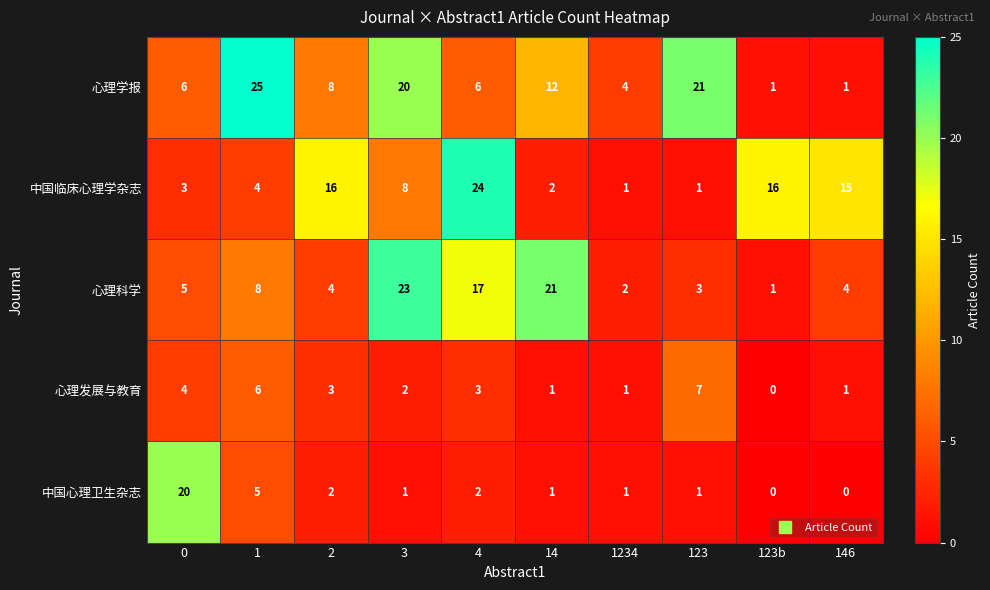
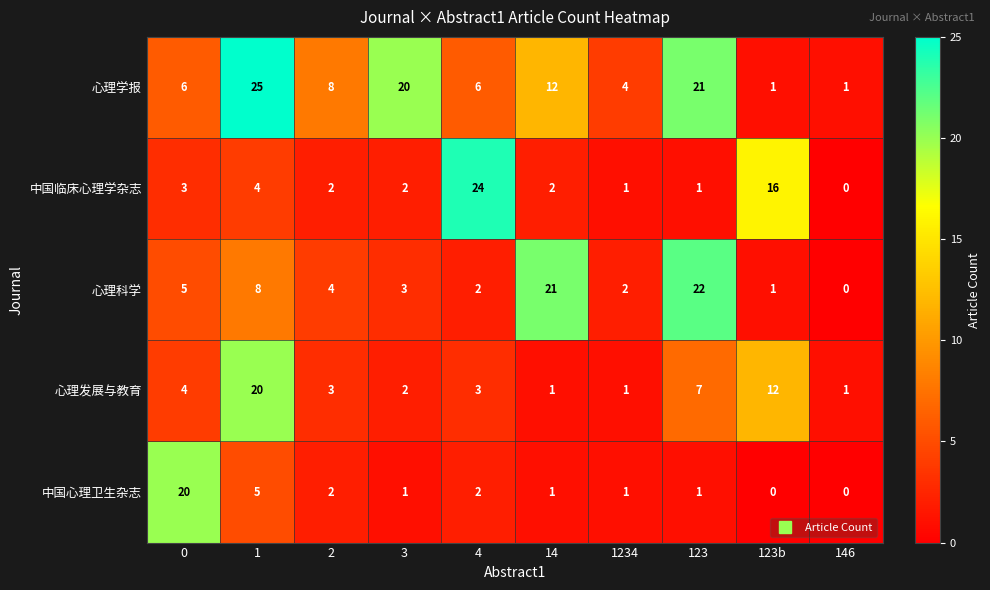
中国临床心理学杂志, 2: 16 -> 2
中国临床心理学杂志, 3: 8 -> 2
中国临床心理学杂志, 146: 15 -> 0
心理科学, 3: 23 -> 3
心理科学, 4: 17 -> 2
心理科学, 123: 3 -> 22
心理科学, 146: 4 -> 0
心理发展与教育, 1: 6 -> 20
心理发展与教育, 123b: 0 -> 12
